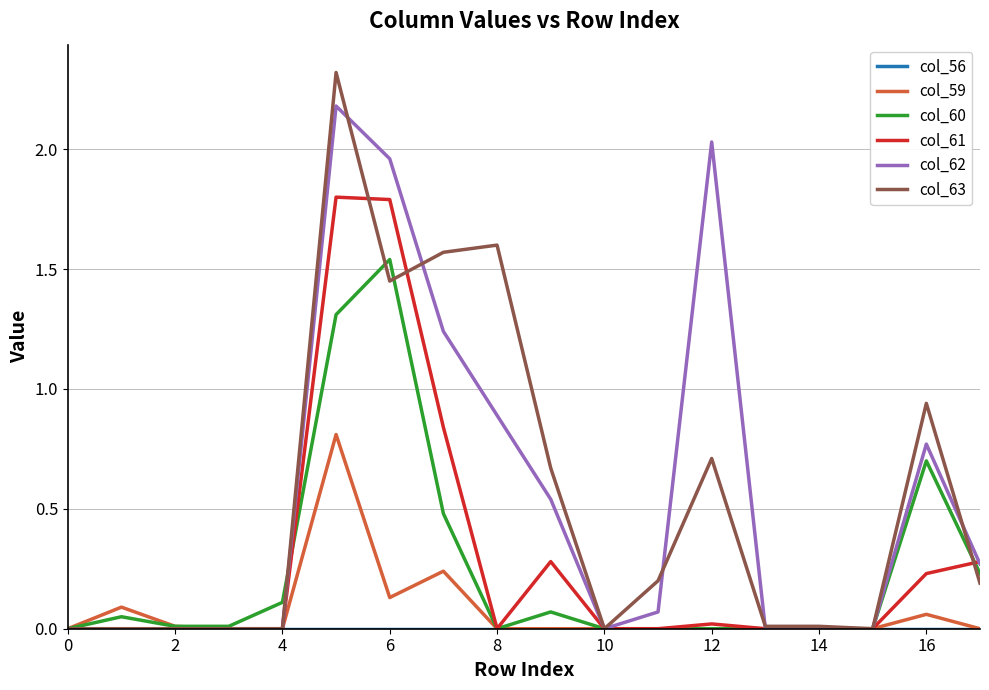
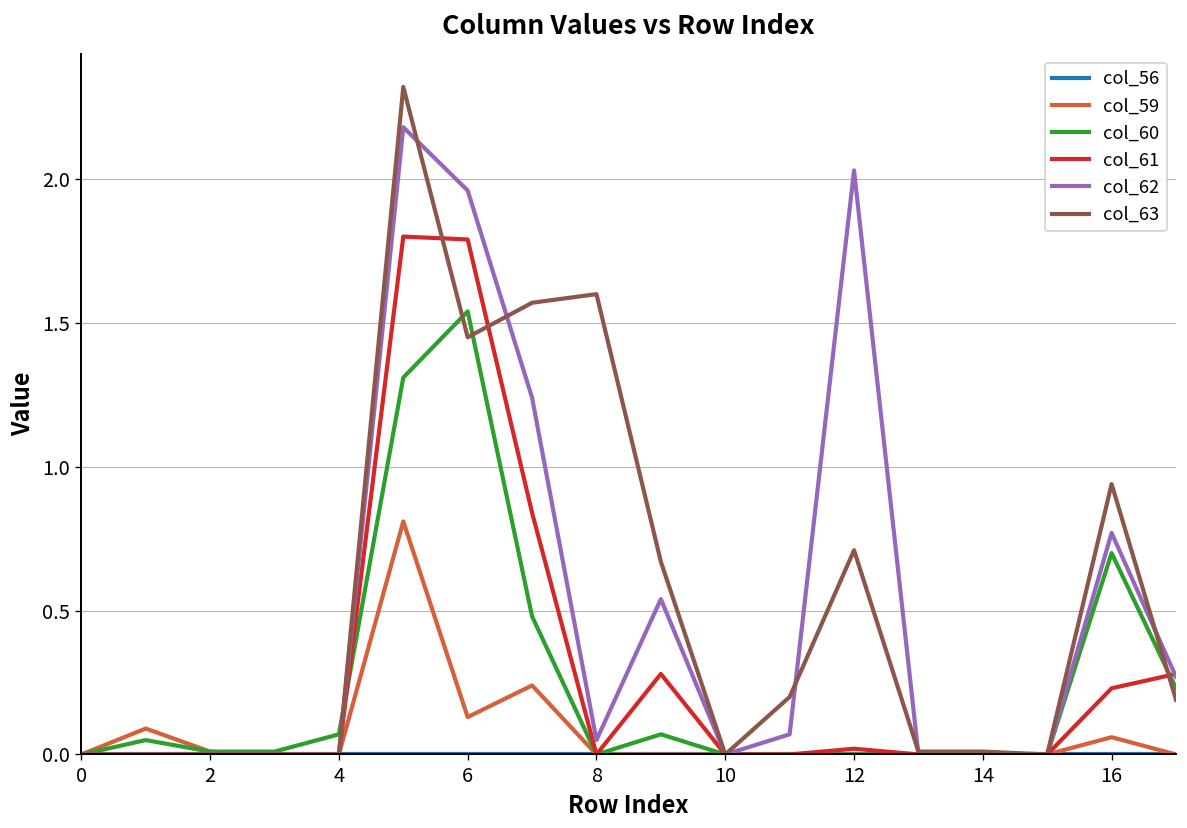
col_60, 4: 0.11 -> 0.07
col_62, 8: 0.89 -> 0.05
